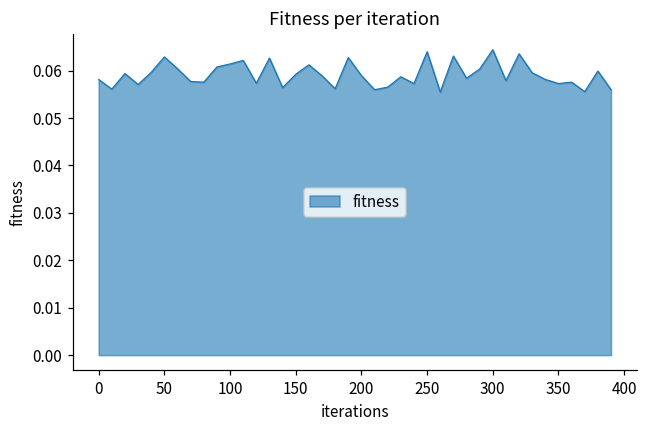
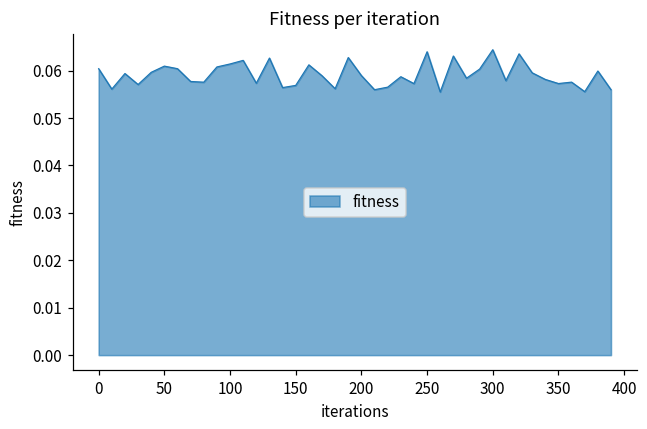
0: 0.058 -> 0.060
50: 0.063 -> 0.061
150: 0.059 -> 0.057
